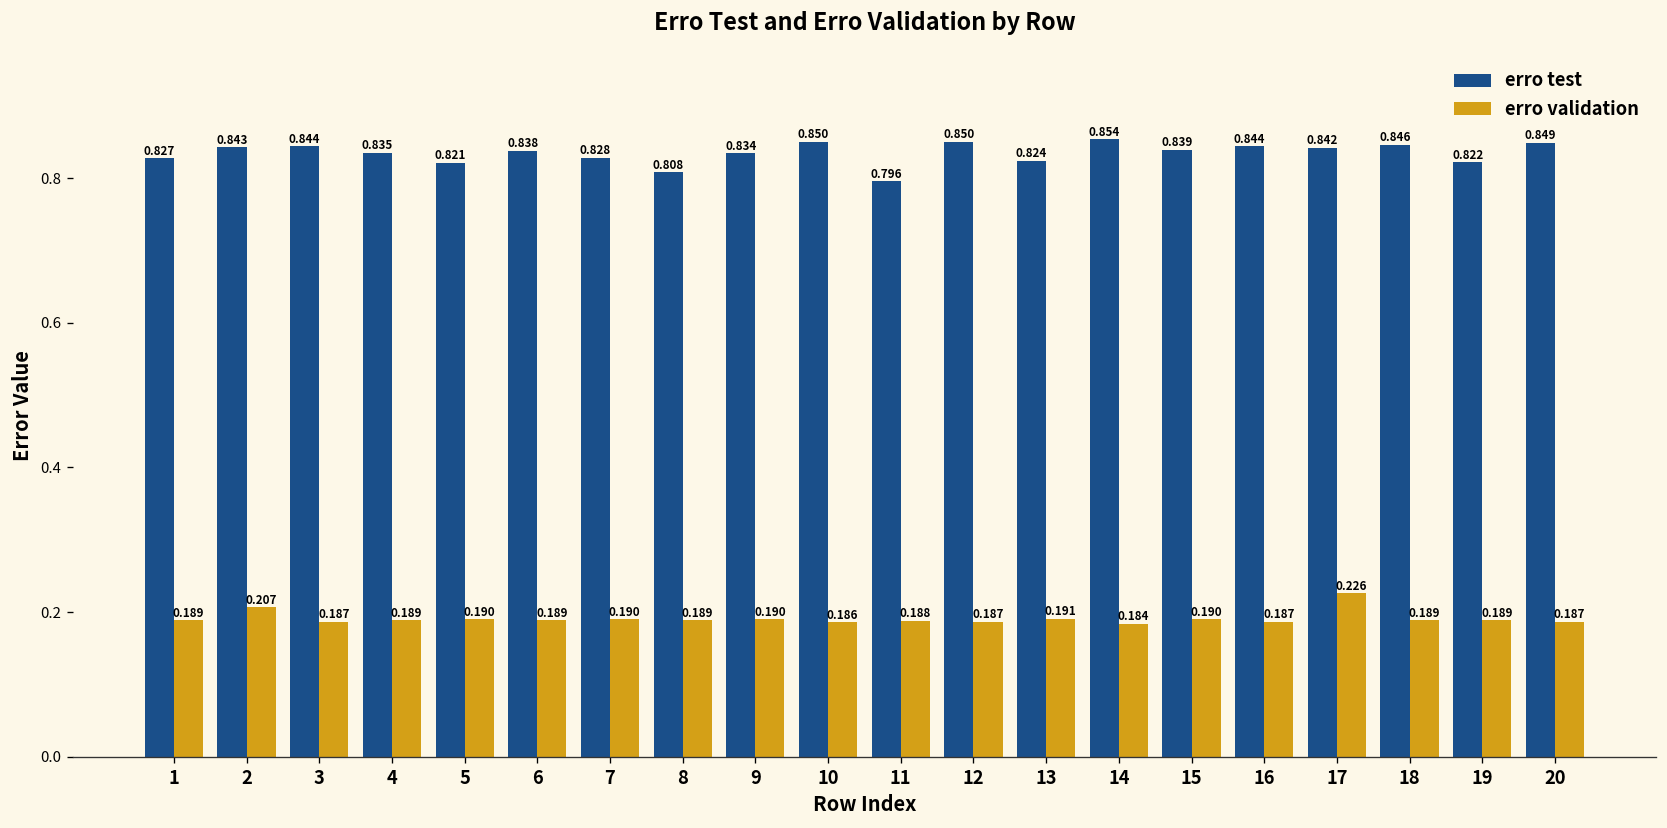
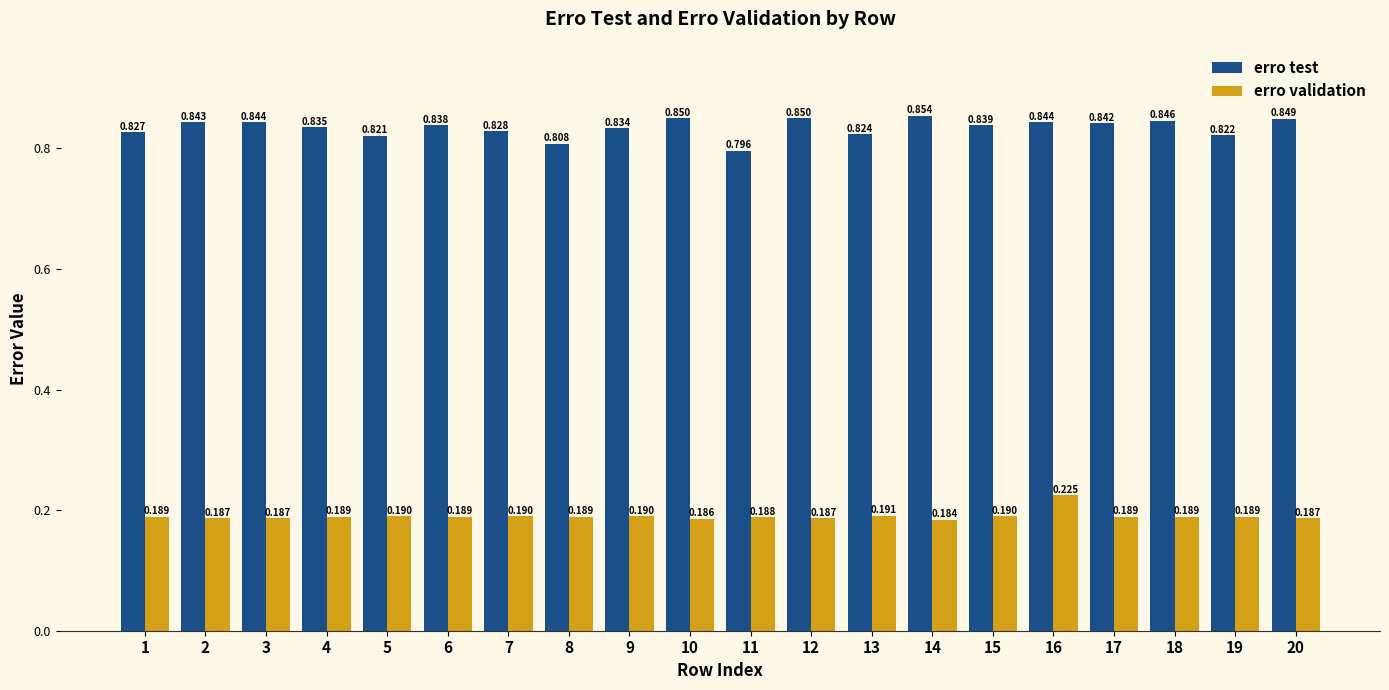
erro validation, 2: 0.207 -> 0.187
erro validation, 16: 0.187 -> 0.225
erro validation, 17: 0.226 -> 0.189
